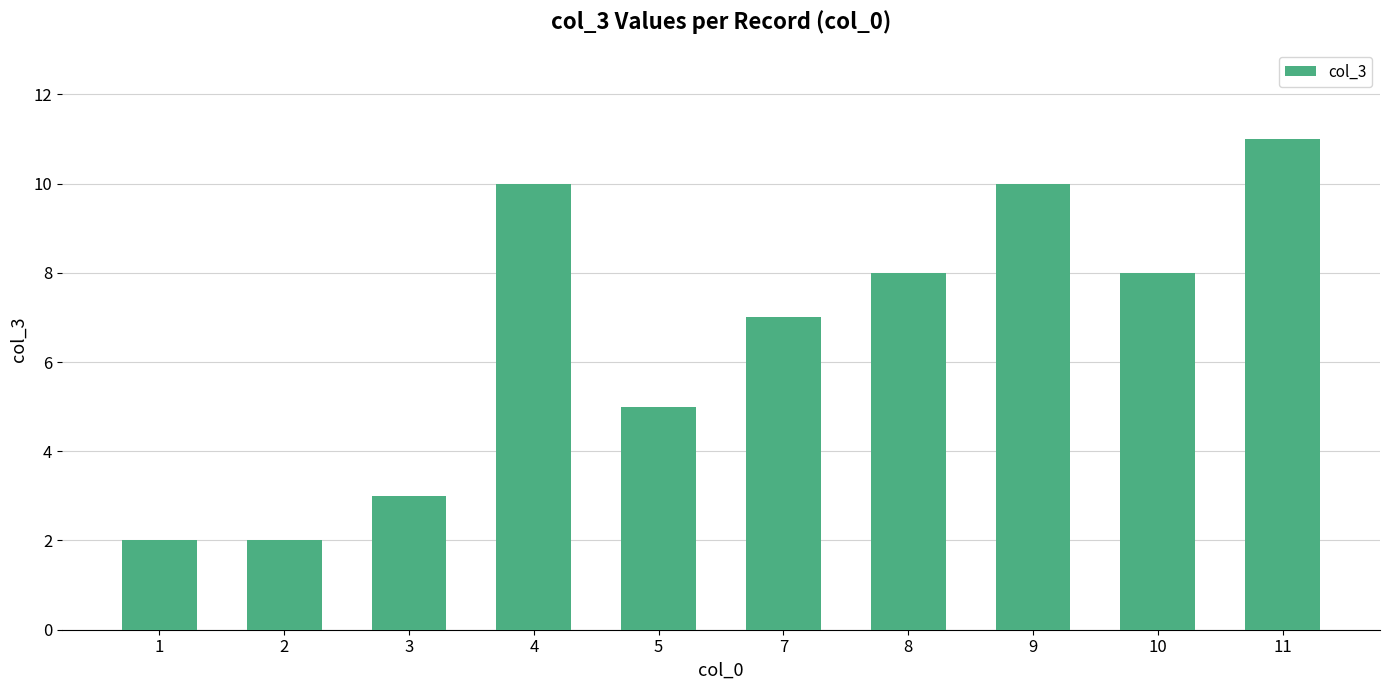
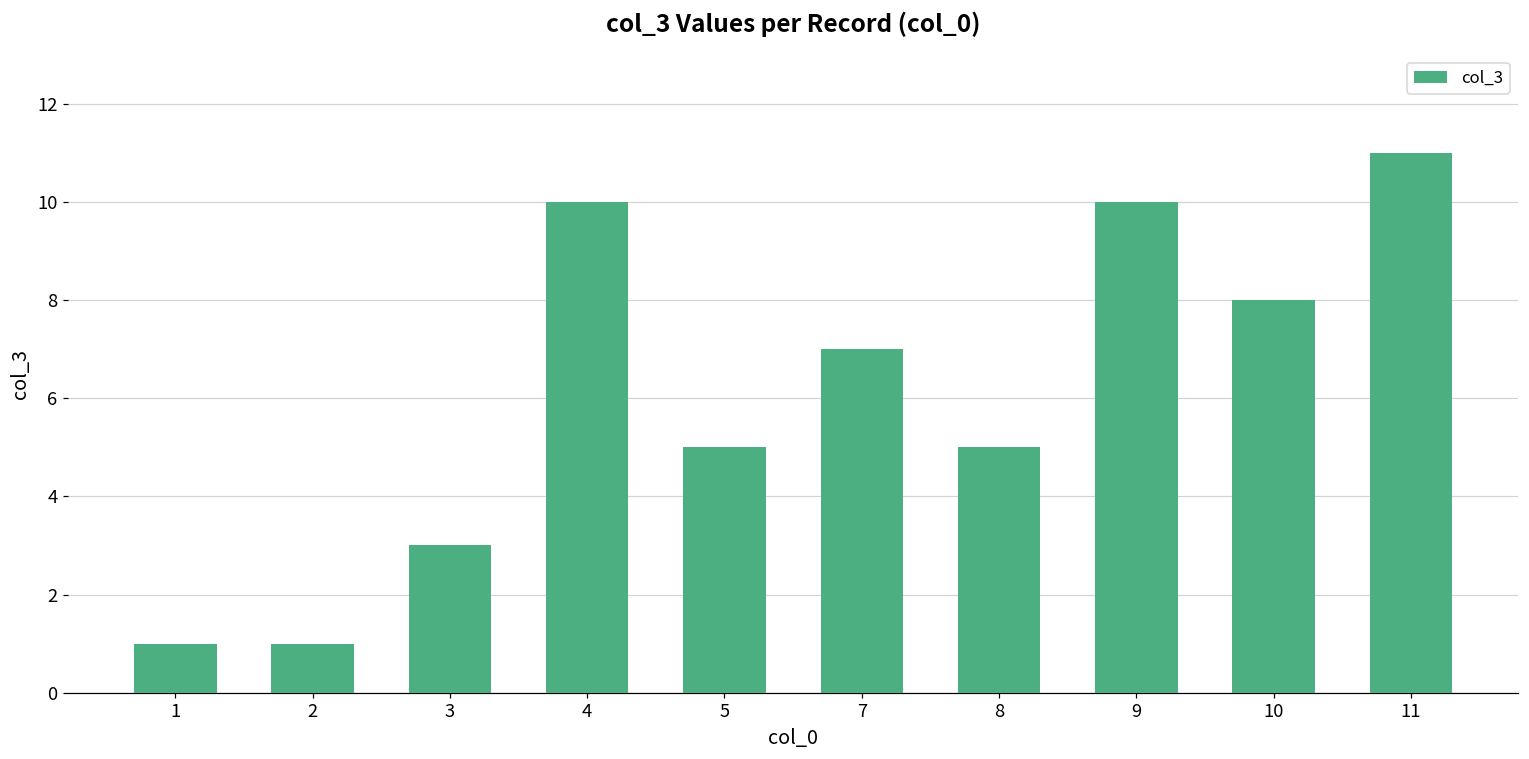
1: 2 -> 1
2: 2 -> 1
8: 8 -> 5
